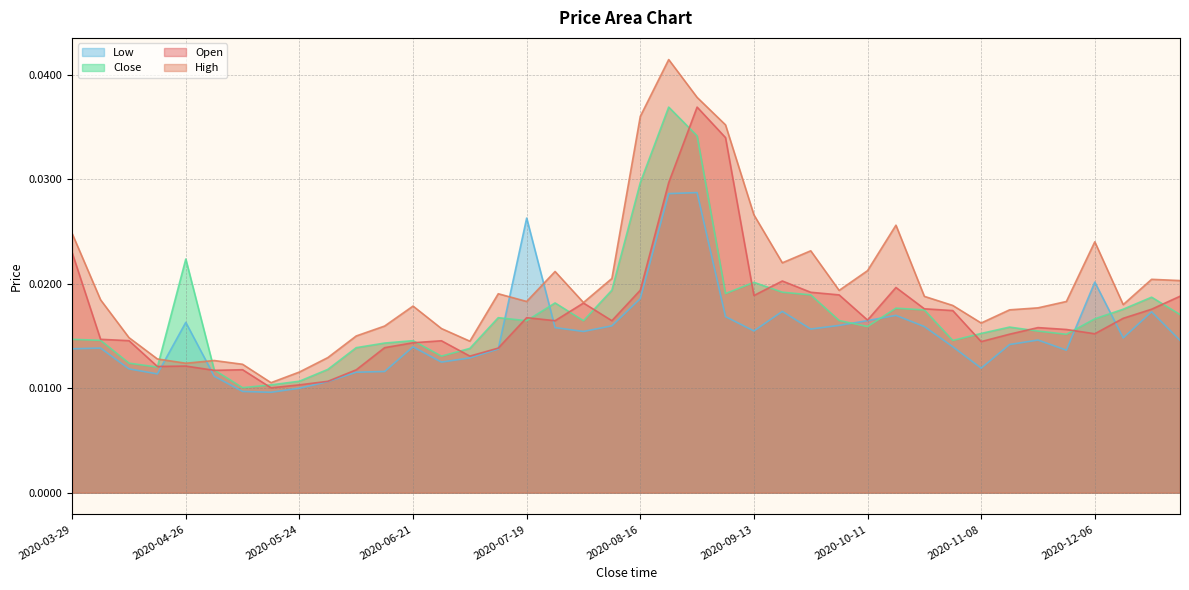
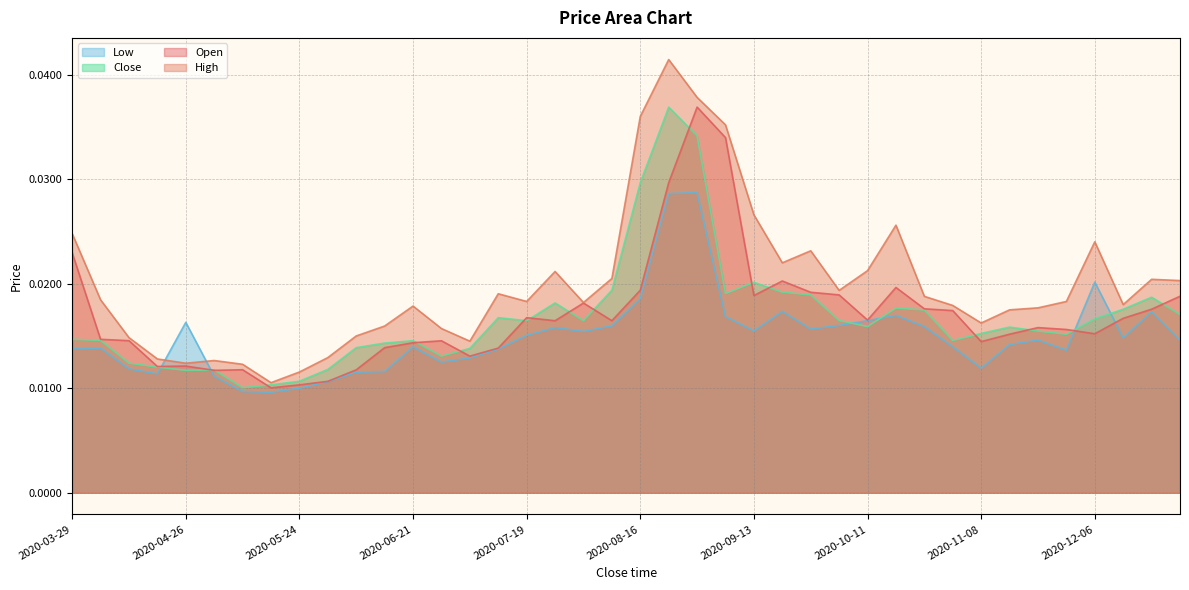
Close, 2020-04-26: 0.0224 -> 0.0117
Low, 2020-07-19: 0.0263 -> 0.0151
